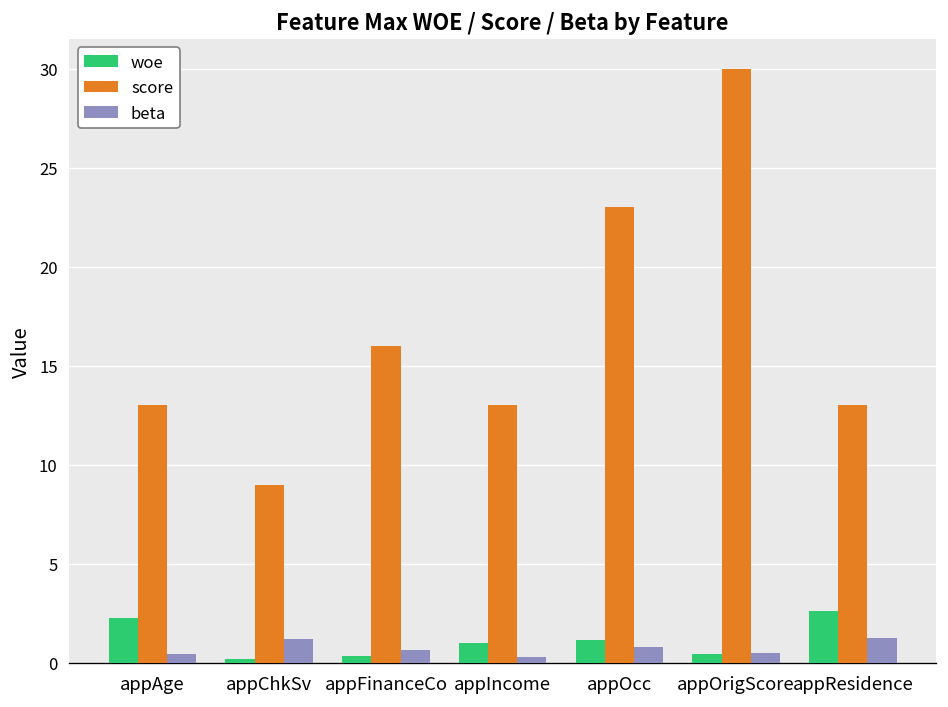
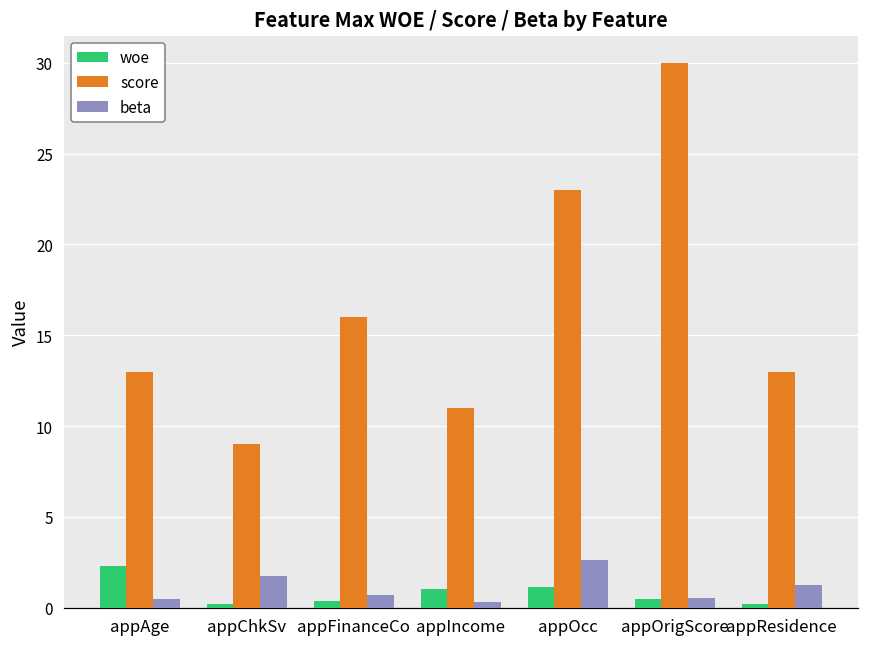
beta, appChkSv: 1.2 -> 1.7
score, appIncome: 13 -> 11
beta, appOcc: 0.8 -> 2.6
woe, appResidence: 2.6 -> 0.2
